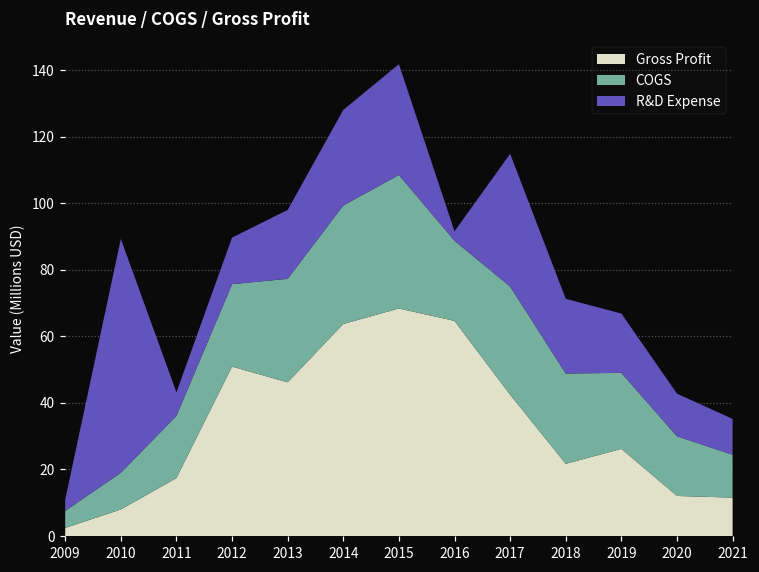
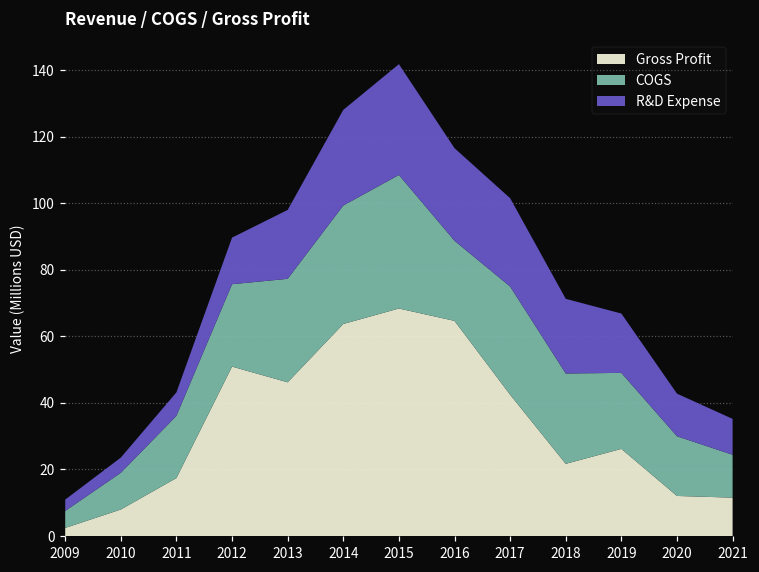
R&D Expense, 2010: 70 -> 5
R&D Expense, 2016: 3 -> 28
R&D Expense, 2017: 40 -> 27
